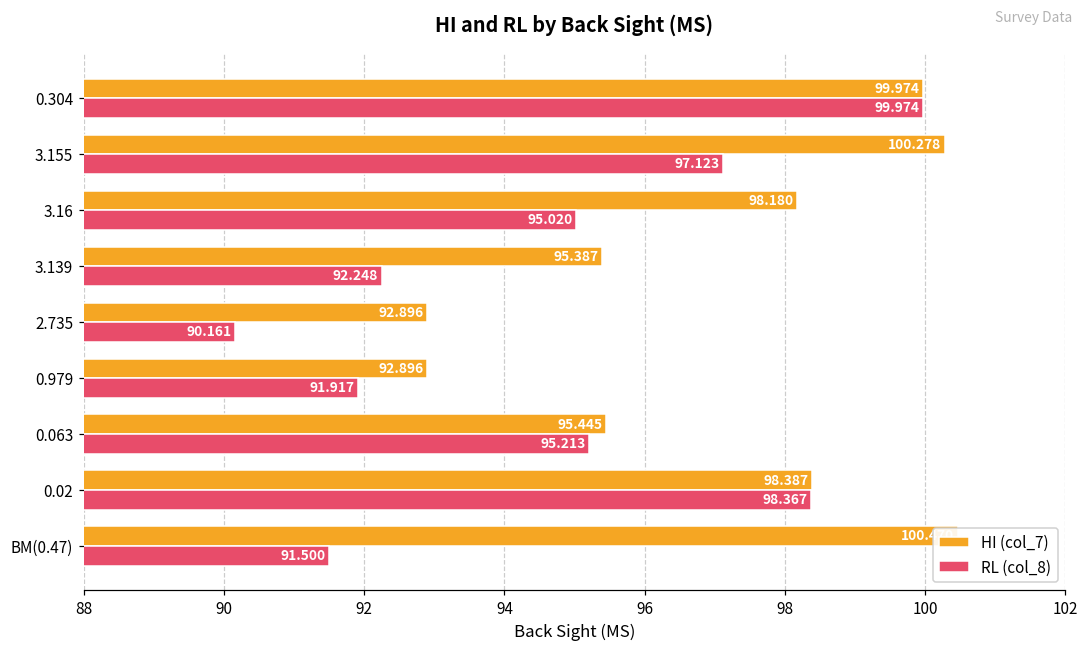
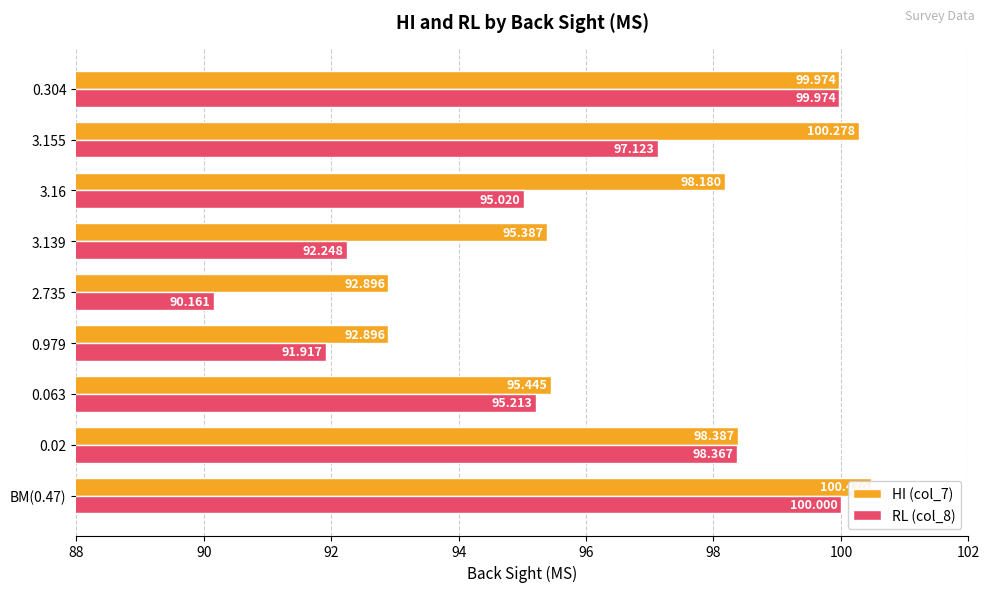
RL (col_8), BM(0.47): 91.500 -> 100.000
